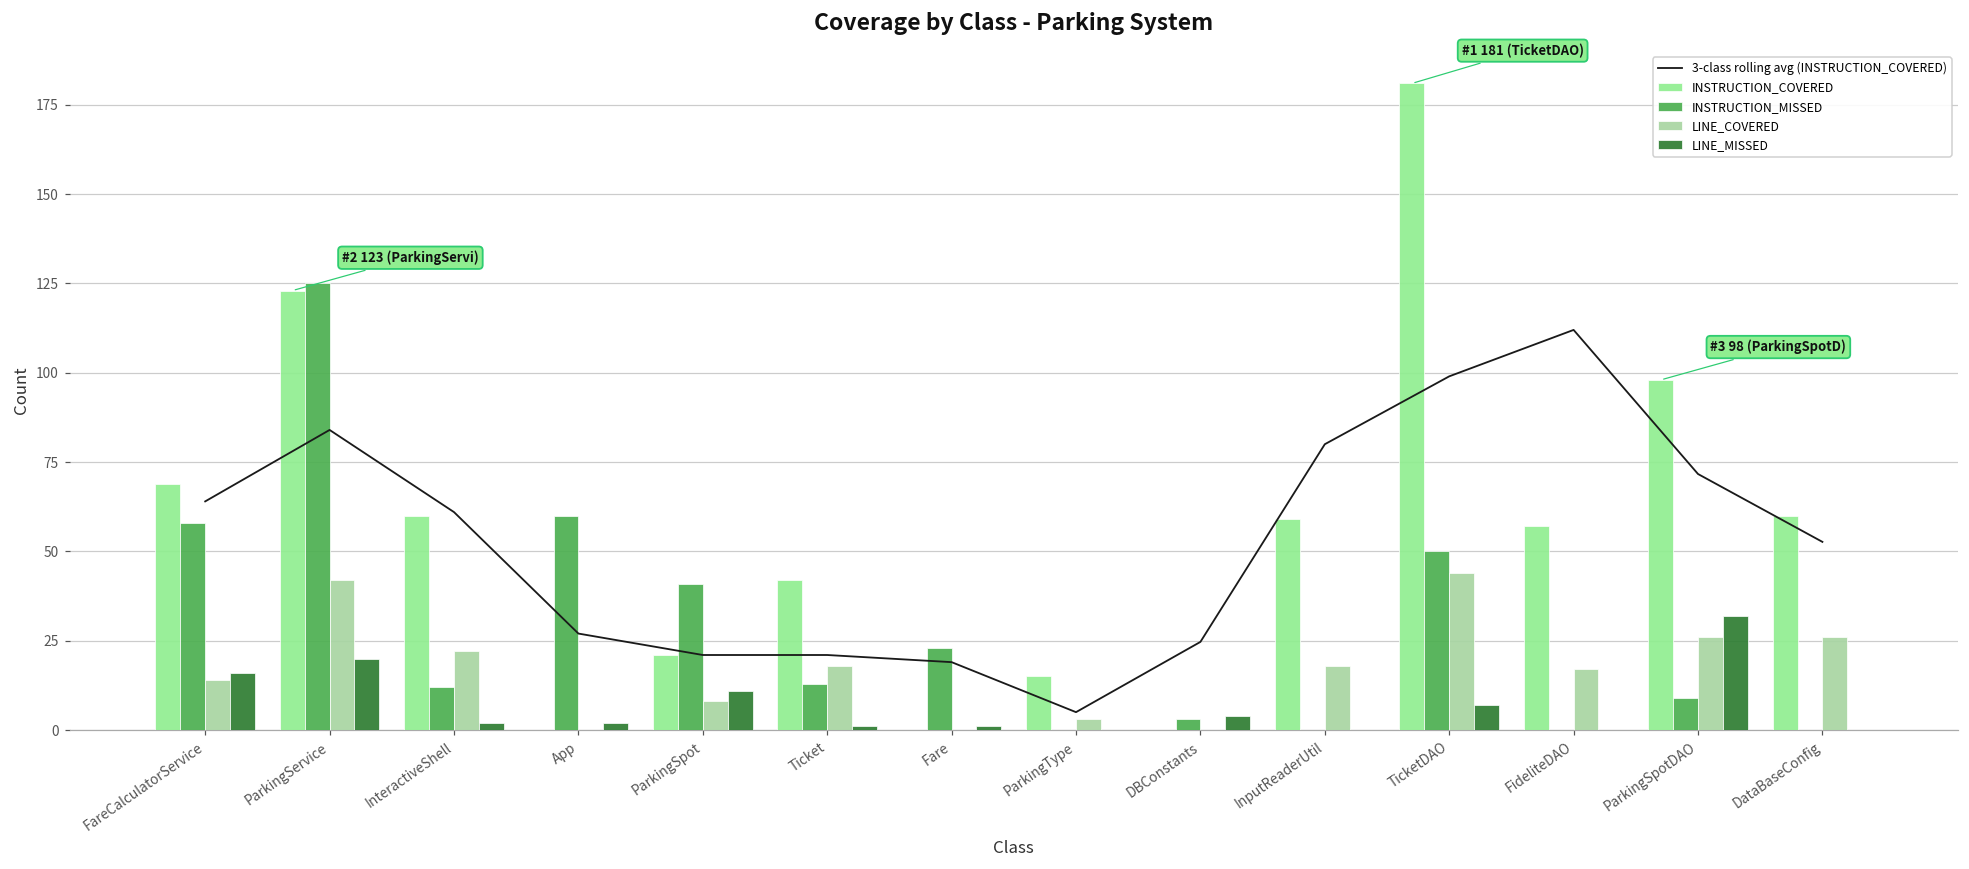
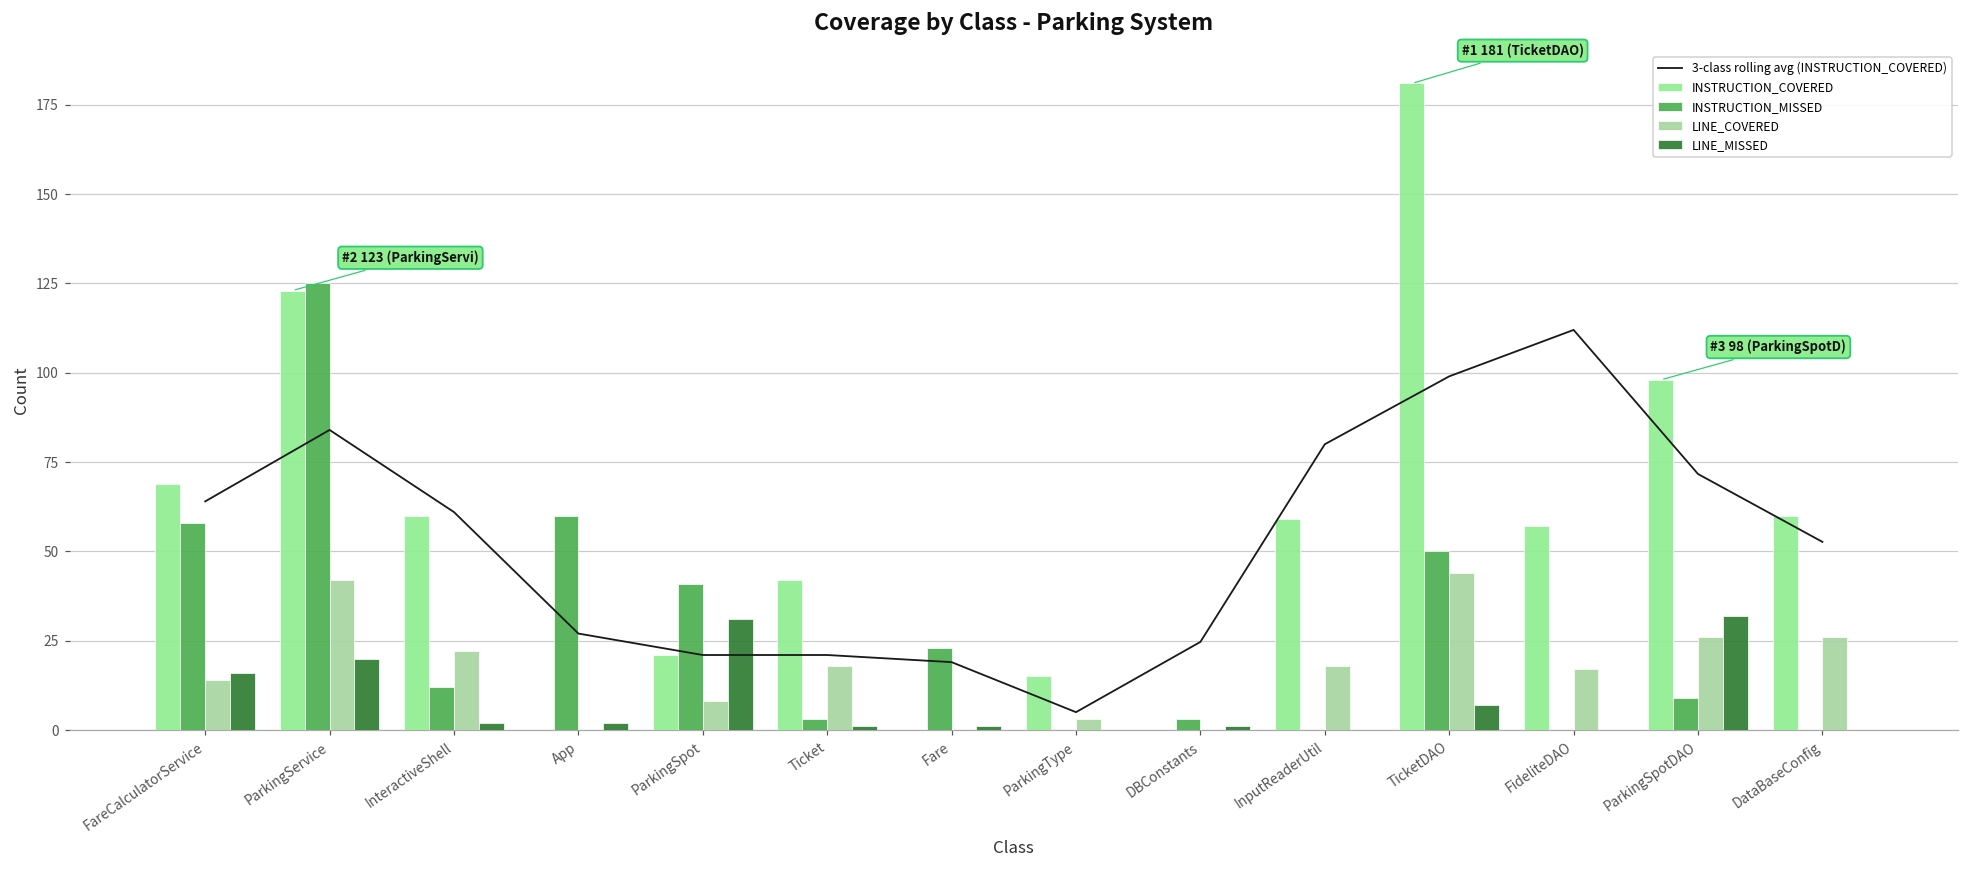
LINE_MISSED, ParkingSpot: 11 -> 31
INSTRUCTION_MISSED, Ticket: 13 -> 3
LINE_MISSED, DBConstants: 4 -> 1
